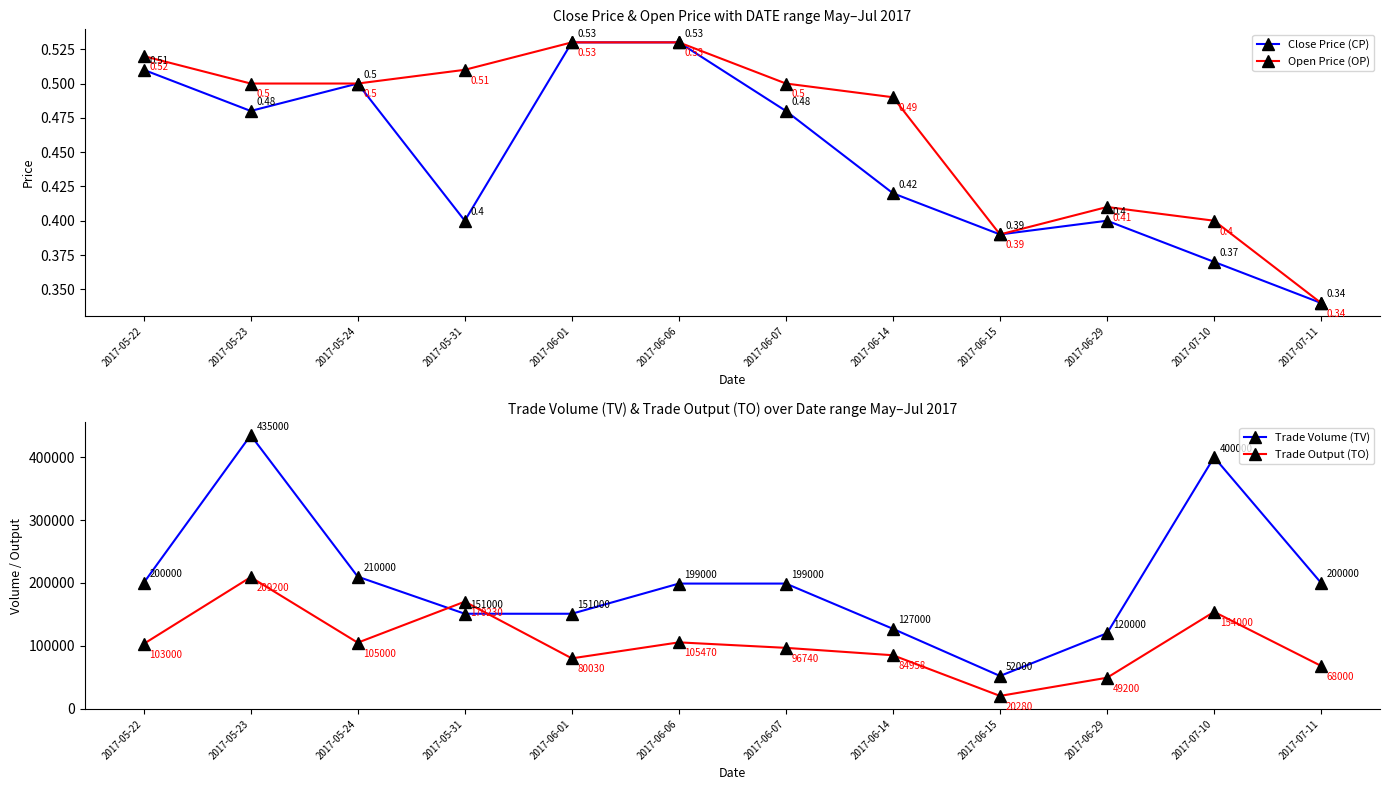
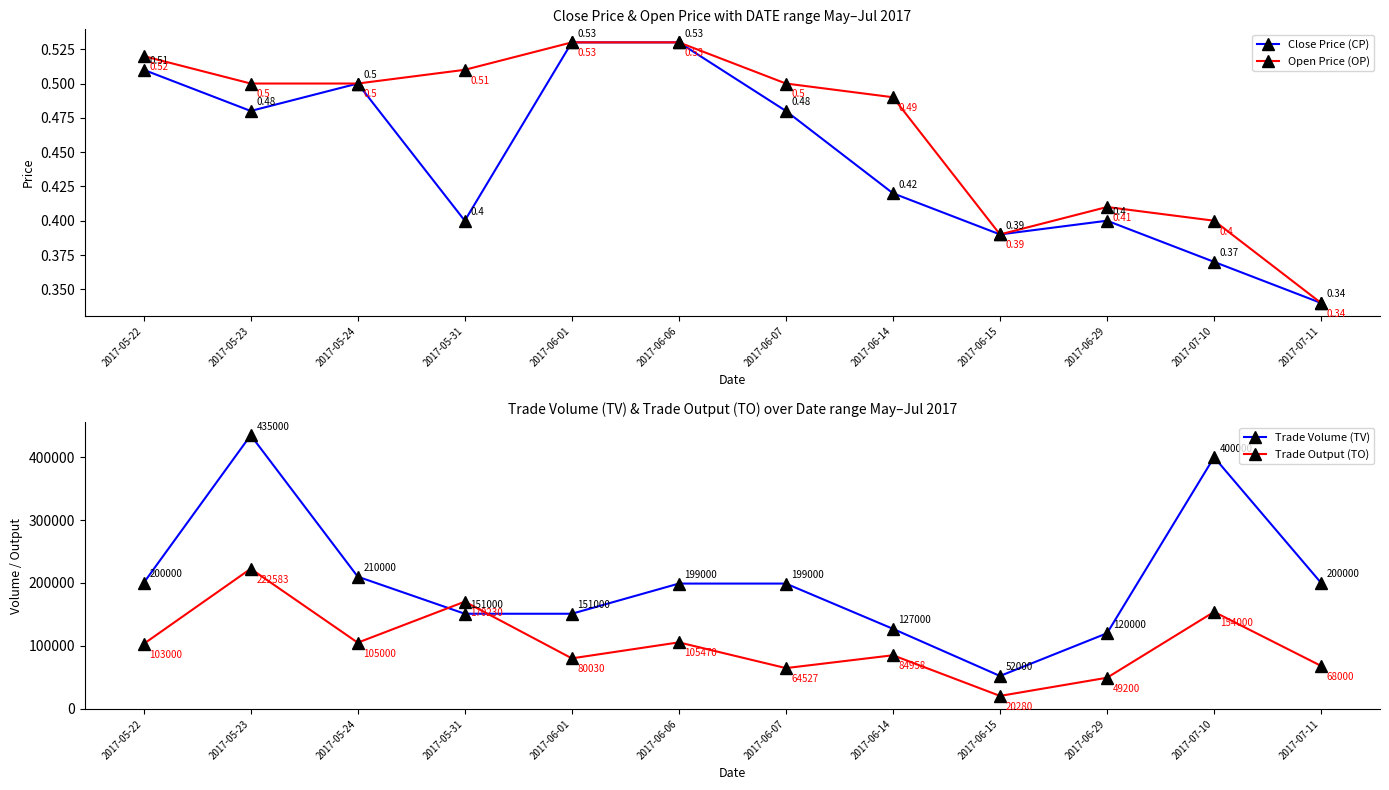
Trade Volume (TV) & Trade Output (TO) over Date range May–Jul 2017, Trade Output (TO), 2017-05-23: 209200 -> 222583
Trade Volume (TV) & Trade Output (TO) over Date range May–Jul 2017, Trade Output (TO), 2017-06-07: 96740 -> 64527
